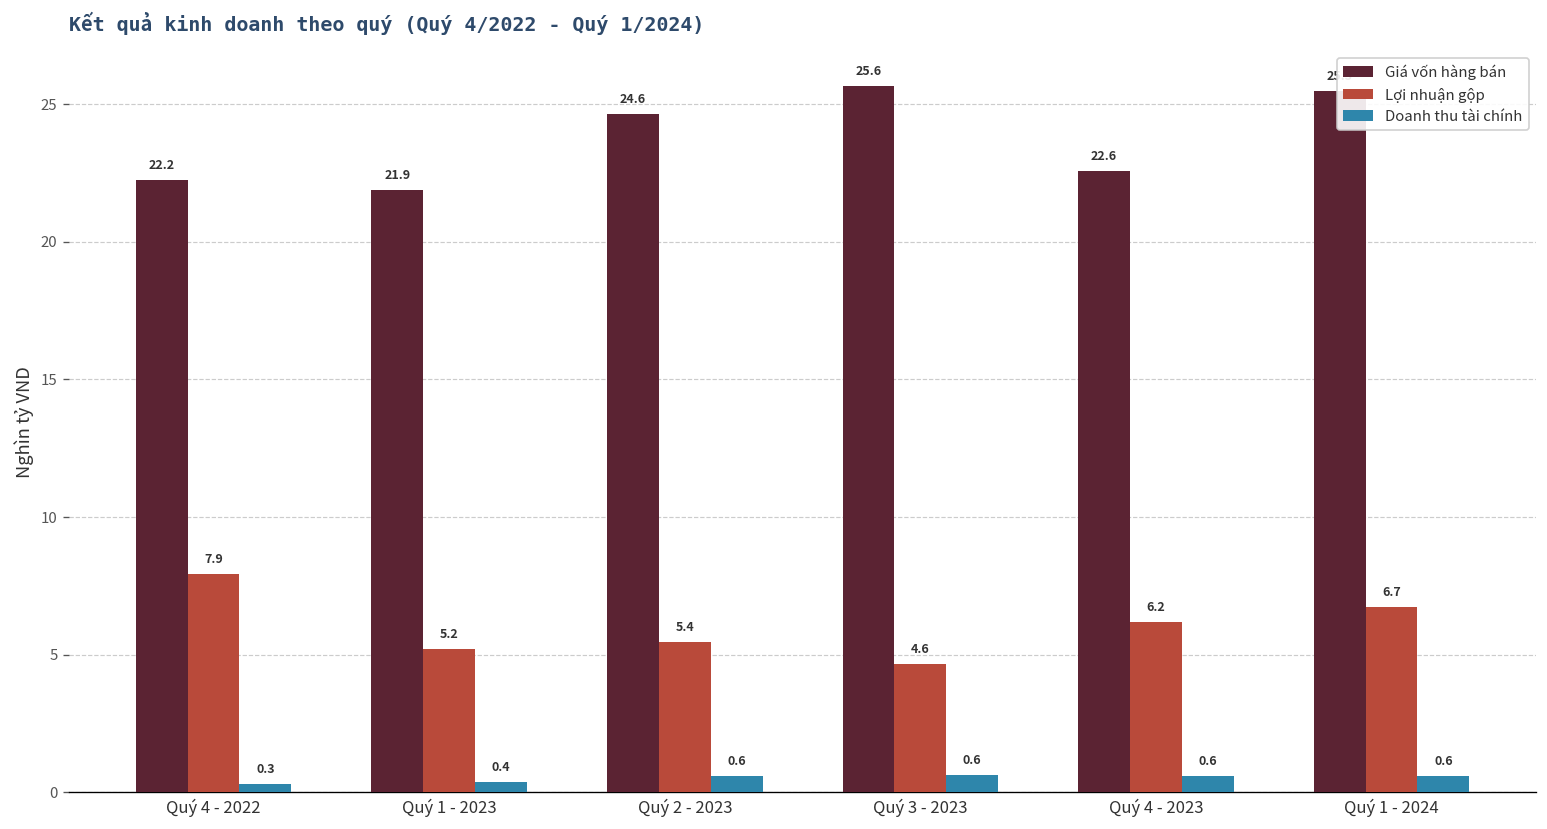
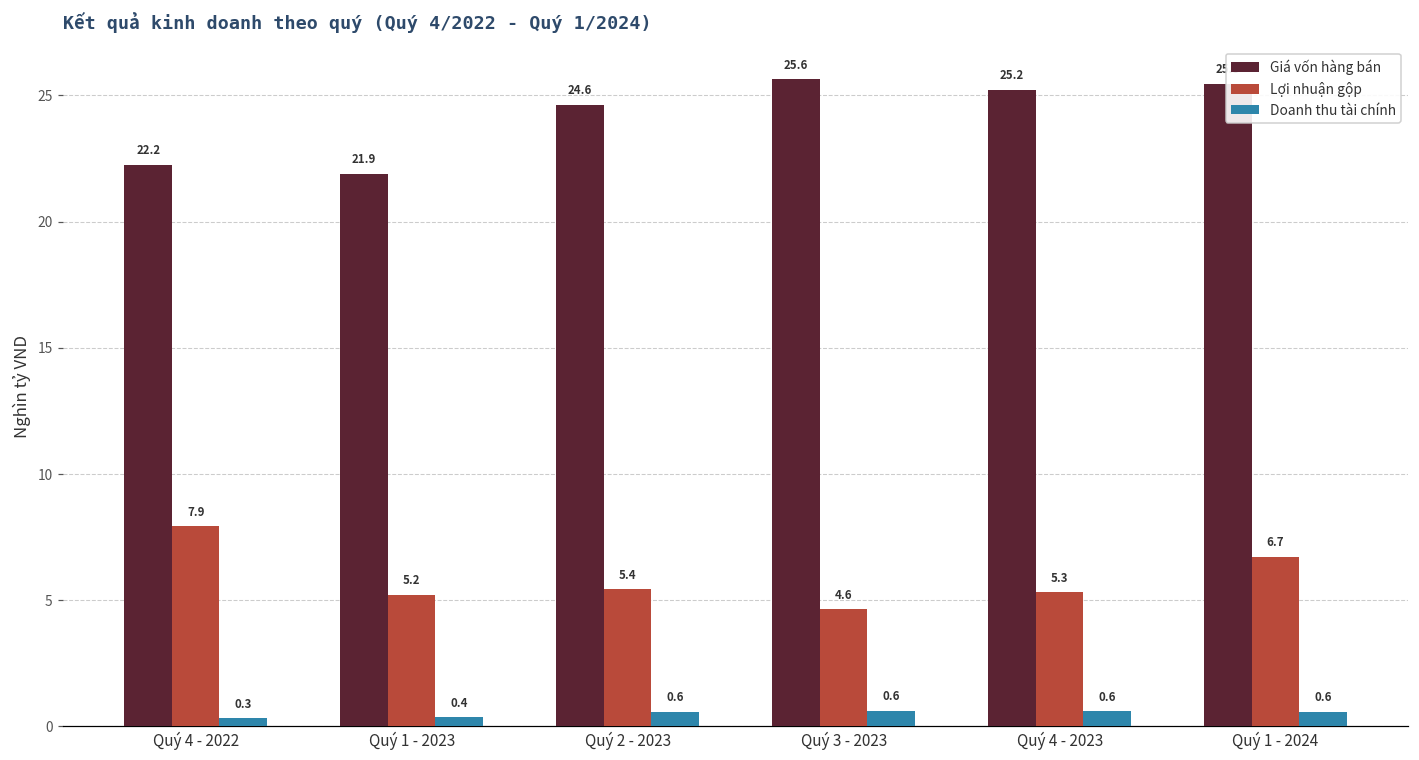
Giá vốn hàng bán, Quý 4 - 2023: 22.6 -> 25.2
Lợi nhuận gộp, Quý 4 - 2023: 6.2 -> 5.3
